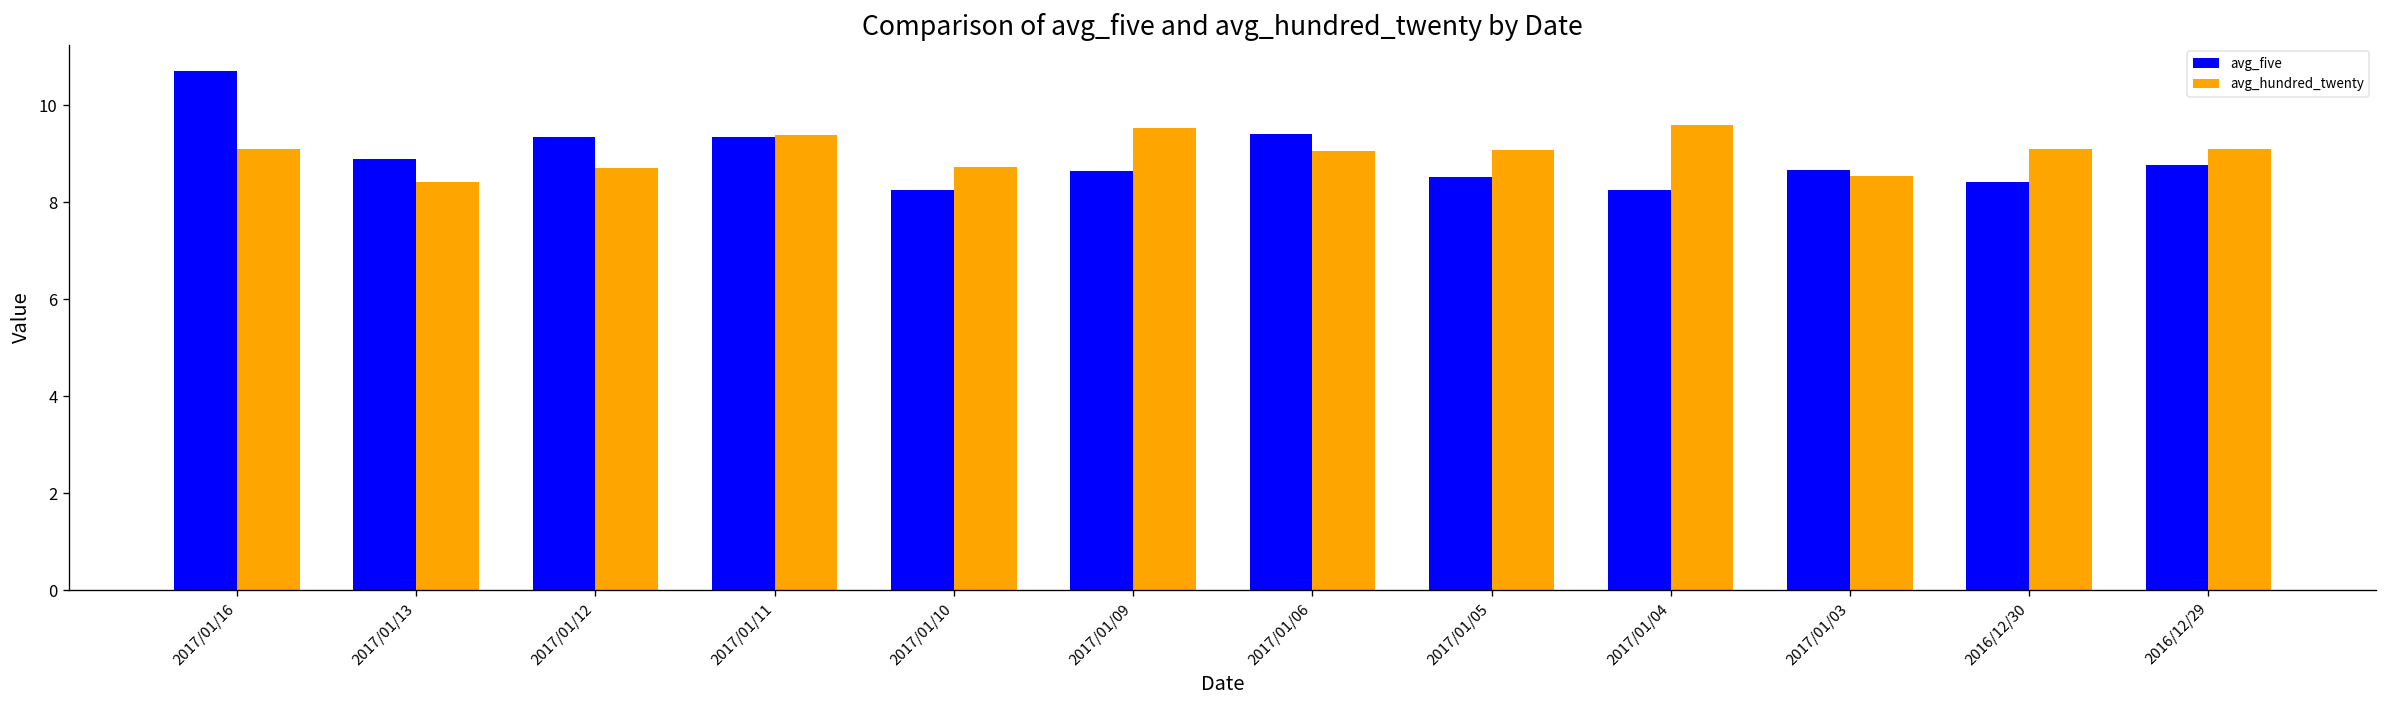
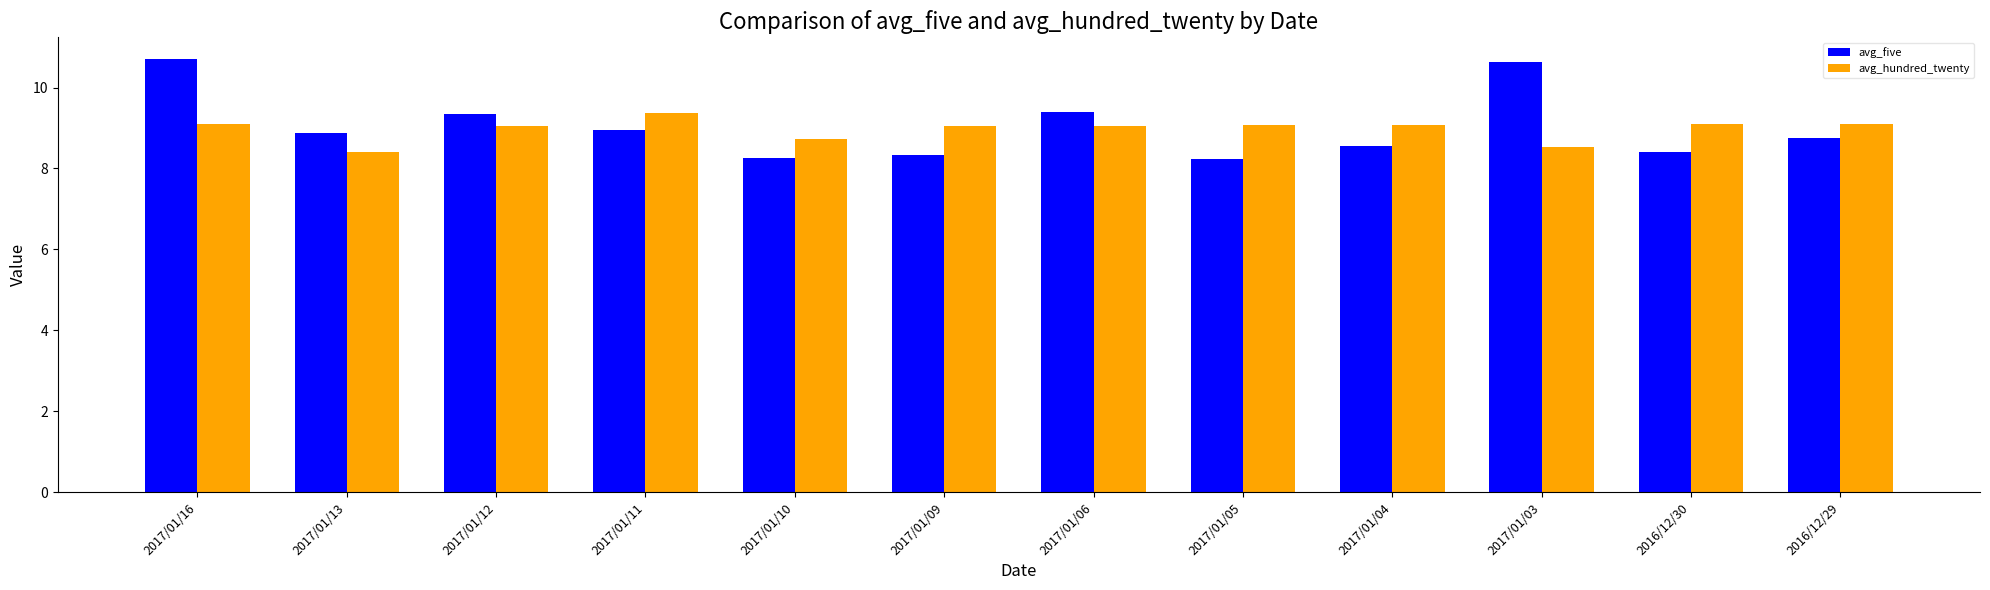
avg_hundred_twenty, 2017/01/12: 8.7 -> 9.1
avg_five, 2017/01/11: 9.3 -> 9.0
avg_five, 2017/01/09: 8.6 -> 8.3
avg_hundred_twenty, 2017/01/09: 9.5 -> 9.1
avg_five, 2017/01/05: 8.5 -> 8.2
avg_five, 2017/01/04: 8.3 -> 8.6
avg_hundred_twenty, 2017/01/04: 9.6 -> 9.1
avg_five, 2017/01/03: 8.7 -> 10.6
